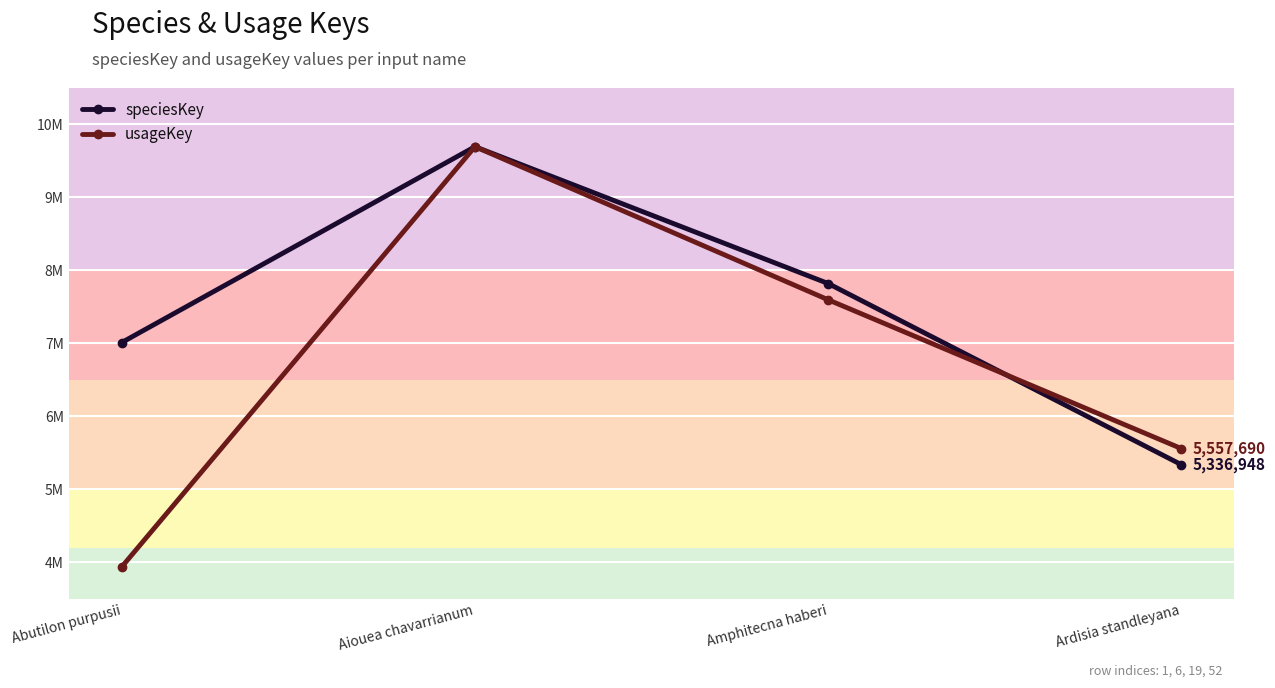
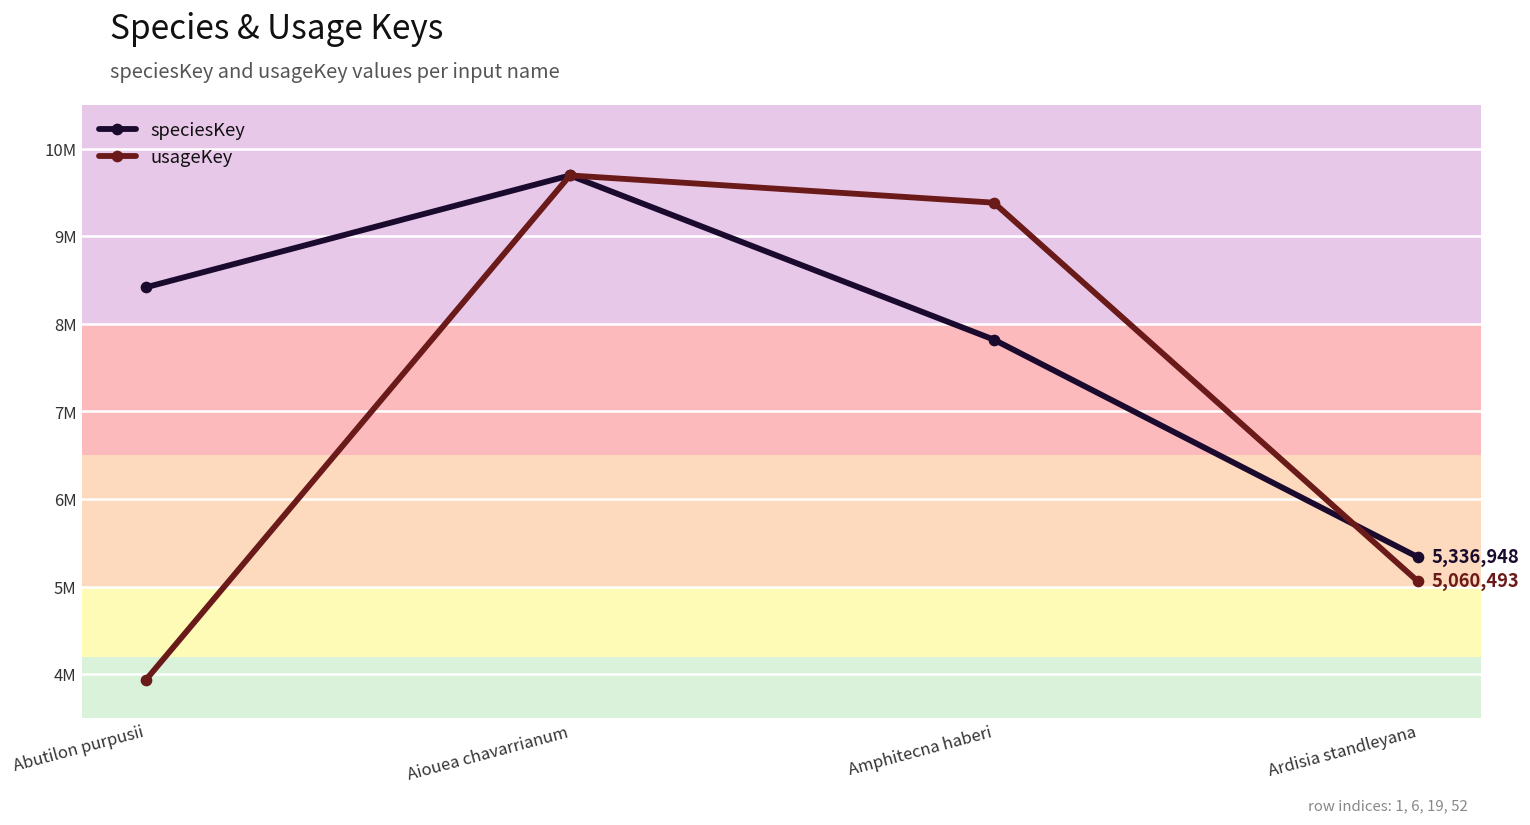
speciesKey, Abutilon purpusii: 7000000 -> 8400000
usageKey, Amphitecna haberi: 7600000 -> 9400000
usageKey, Ardisia standleyana: 5,557,690 -> 5,060,493
